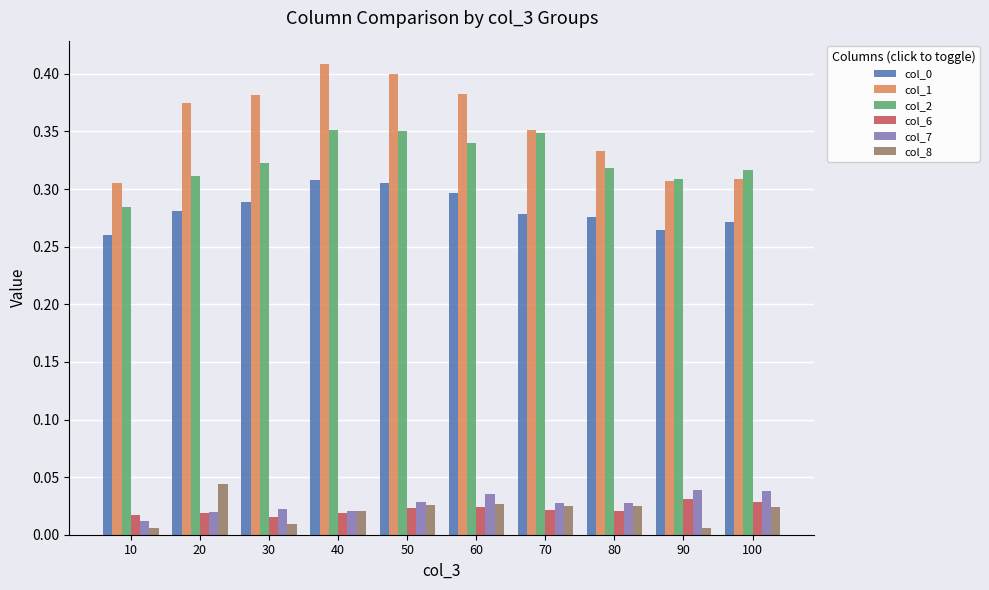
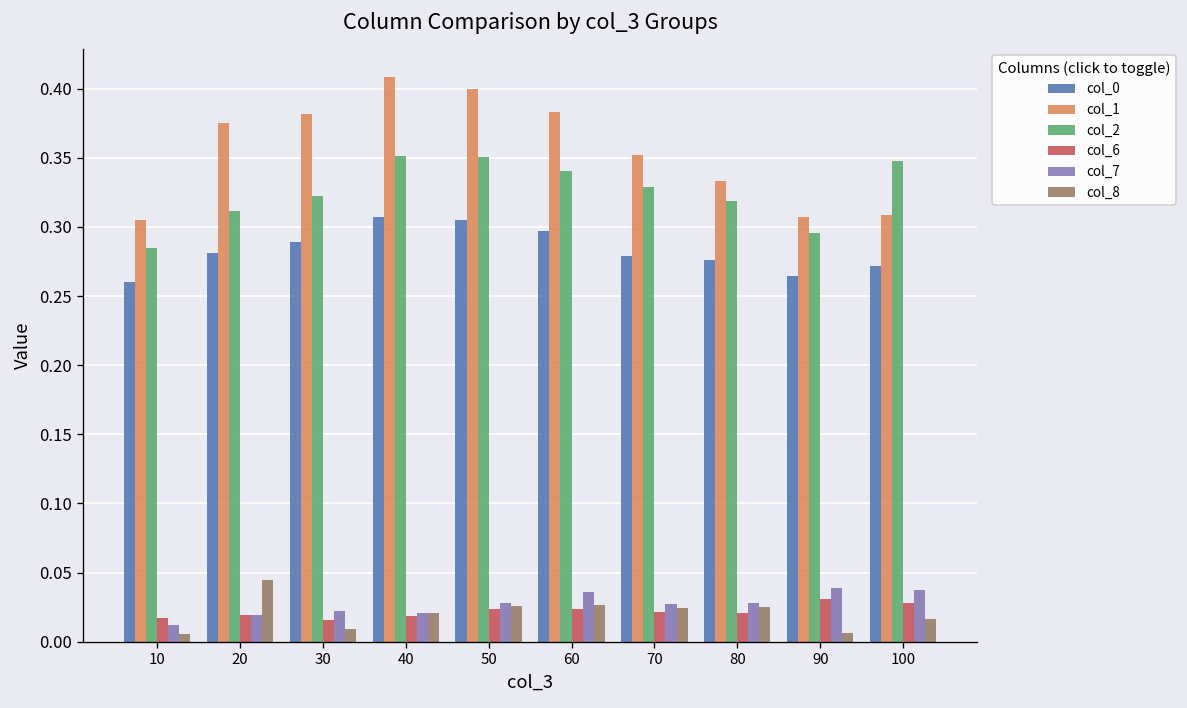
col_2, 70: 0.349 -> 0.329
col_2, 90: 0.309 -> 0.296
col_2, 100: 0.317 -> 0.348
col_8, 100: 0.024 -> 0.016
